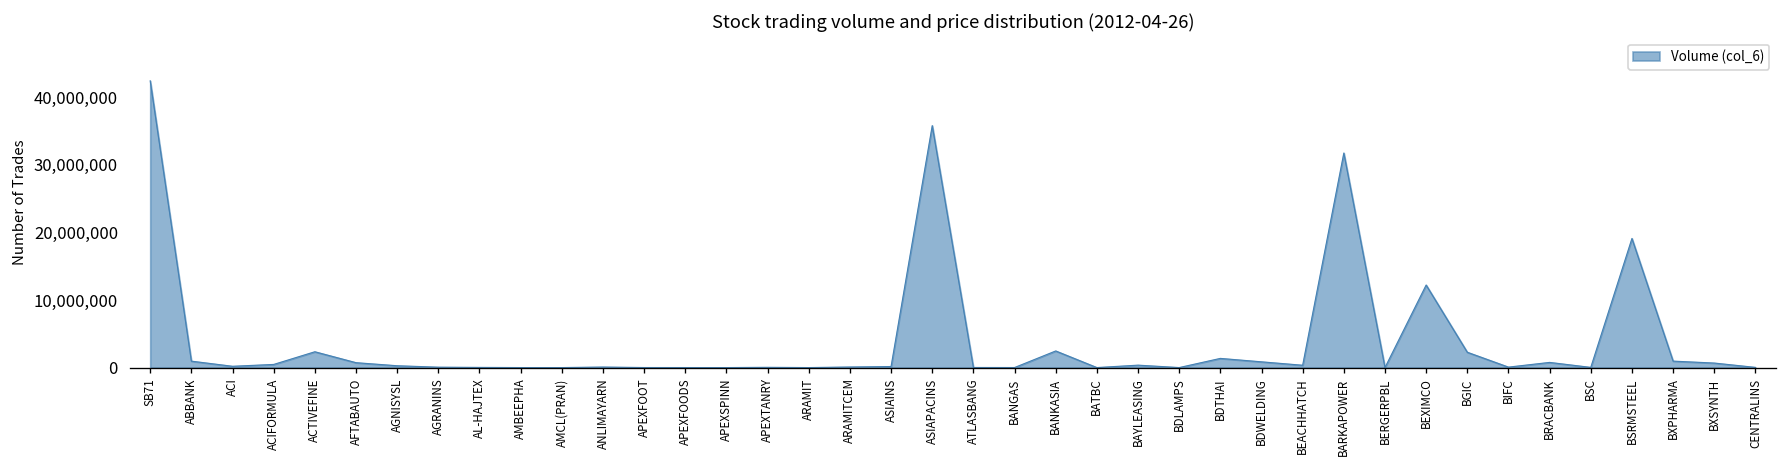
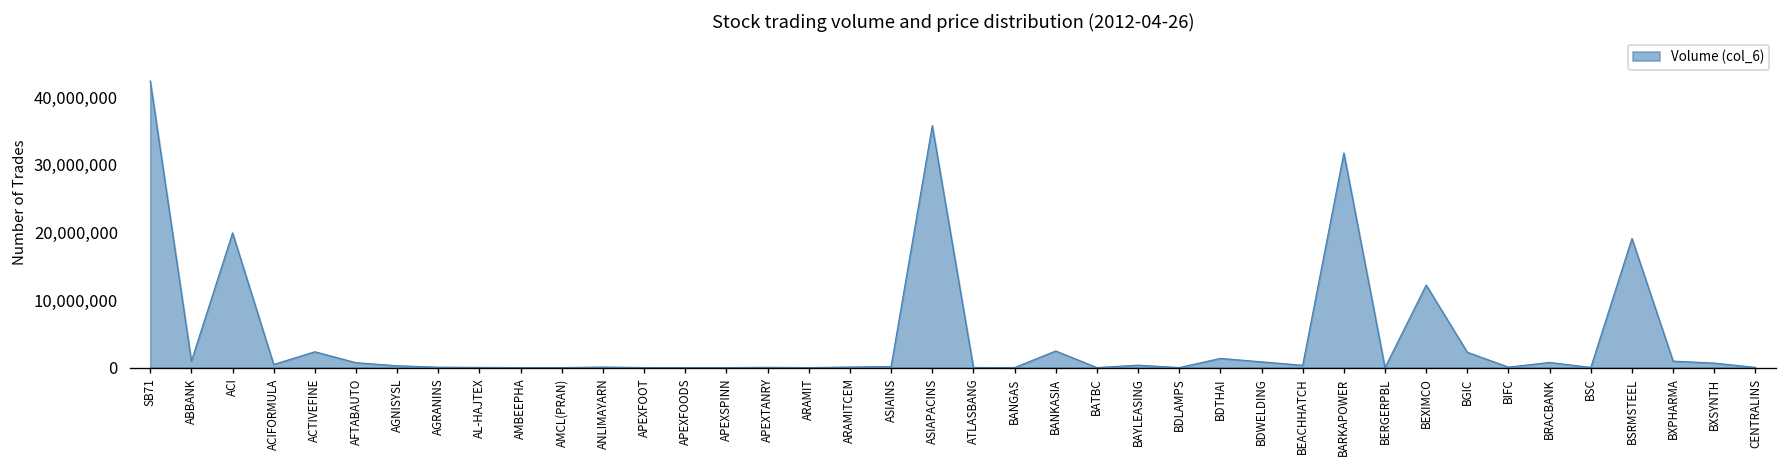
ACI: 0 -> 20,000,000
